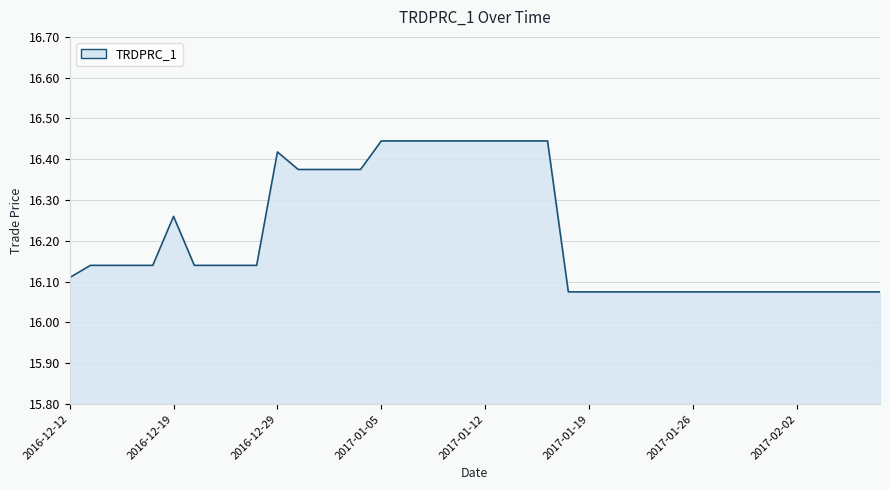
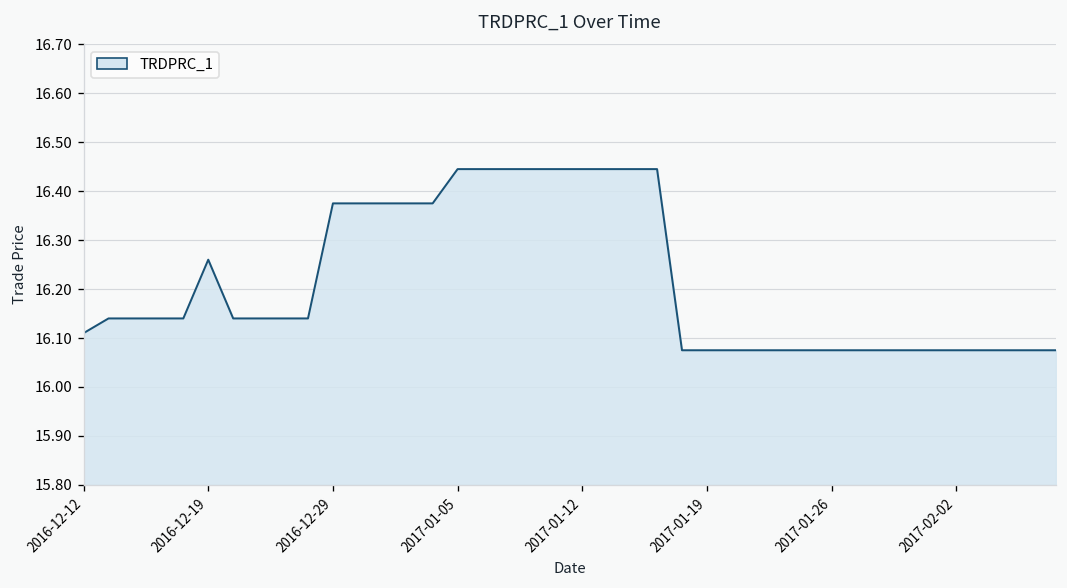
2016-12-29: 16.42 -> 16.38
